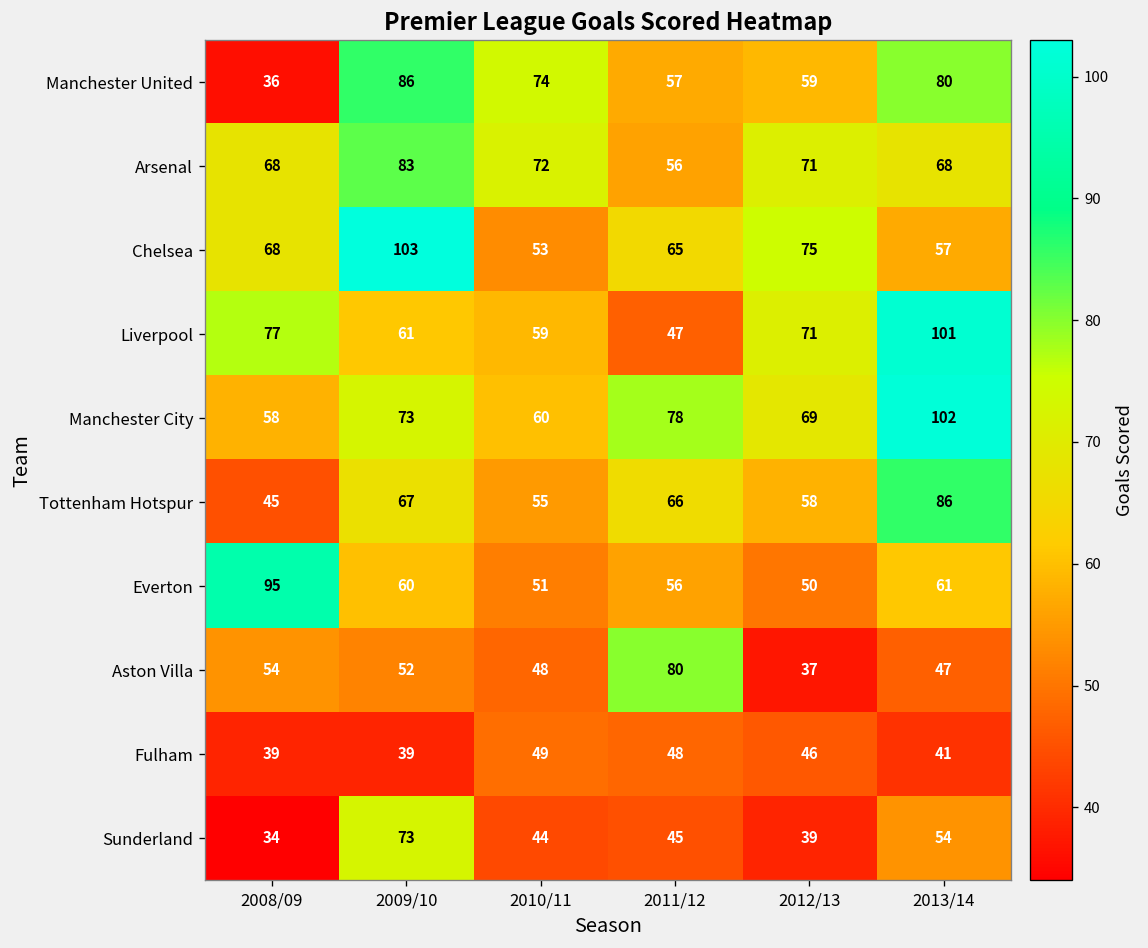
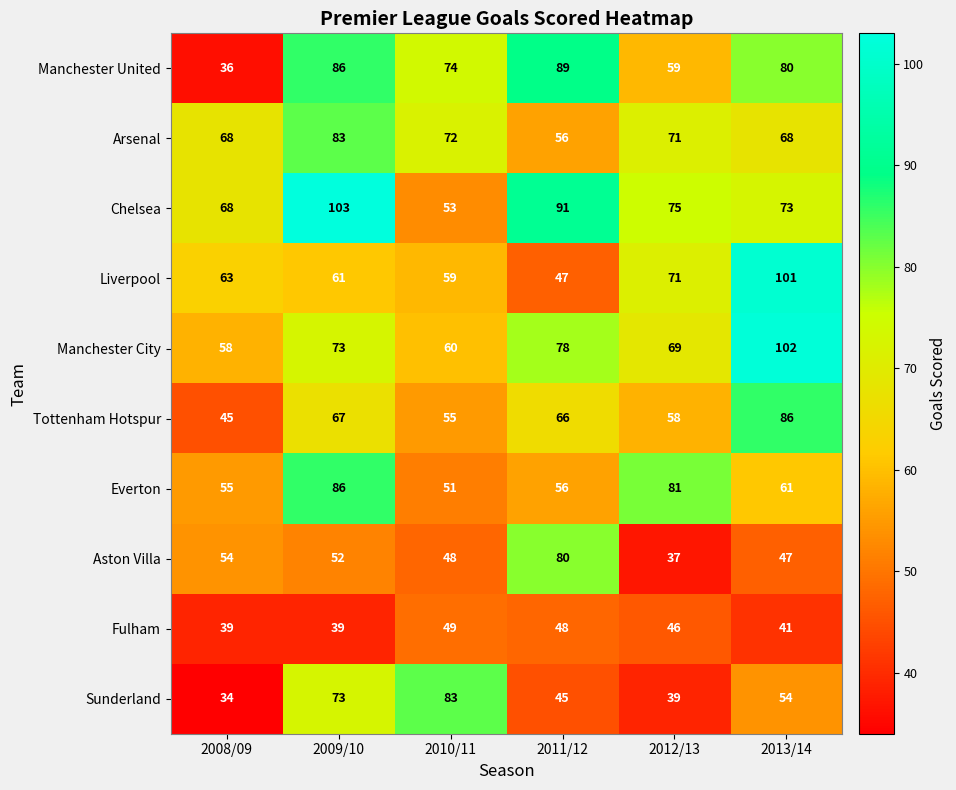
Manchester United, 2011/12: 57 -> 89
Chelsea, 2011/12: 65 -> 91
Chelsea, 2013/14: 57 -> 73
Liverpool, 2008/09: 77 -> 63
Everton, 2008/09: 95 -> 55
Everton, 2009/10: 60 -> 86
Everton, 2012/13: 50 -> 81
Sunderland, 2010/11: 44 -> 83
